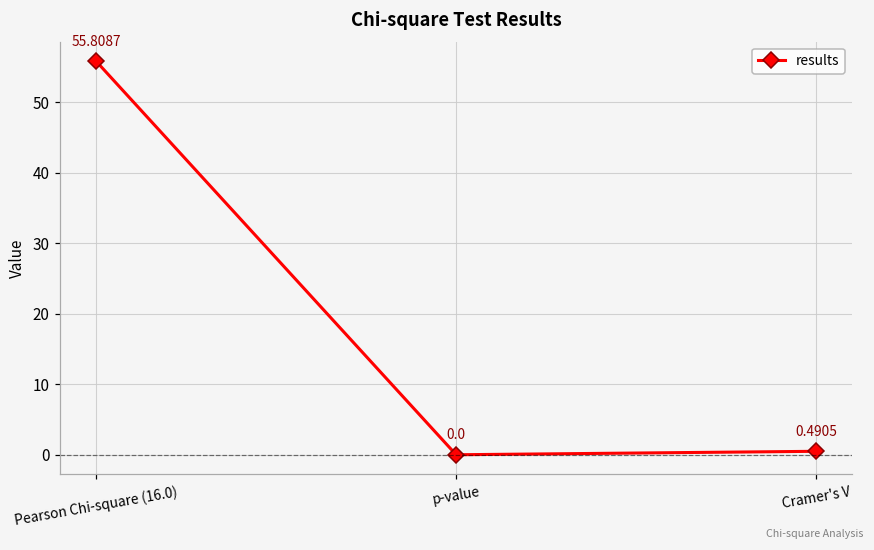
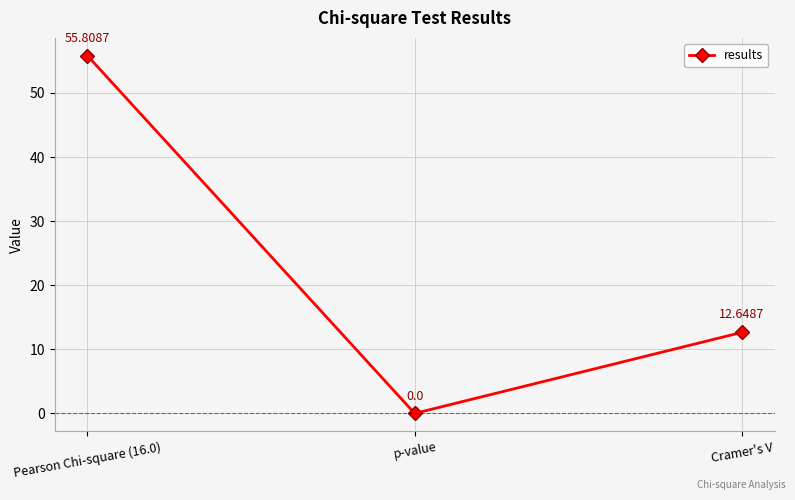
Cramer's V: 0.4905 -> 12.6487
